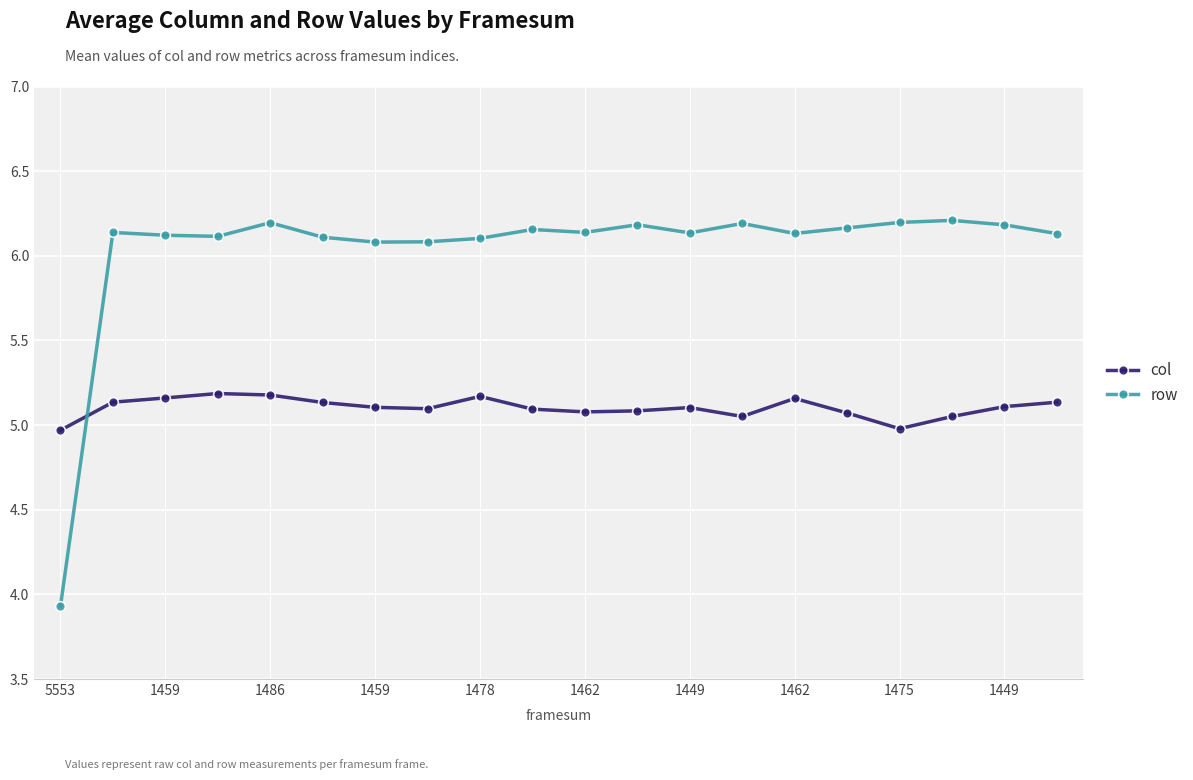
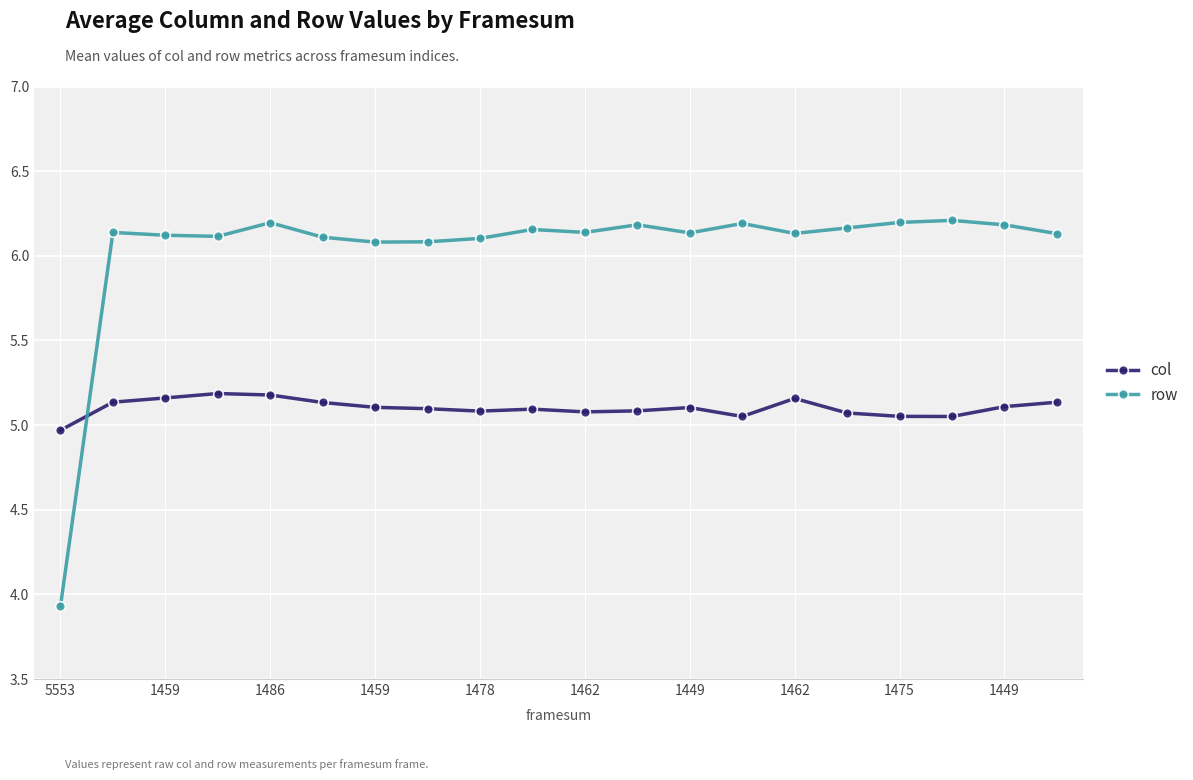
col, 1478: 5.17 -> 5.08
col, 1475: 4.98 -> 5.05
